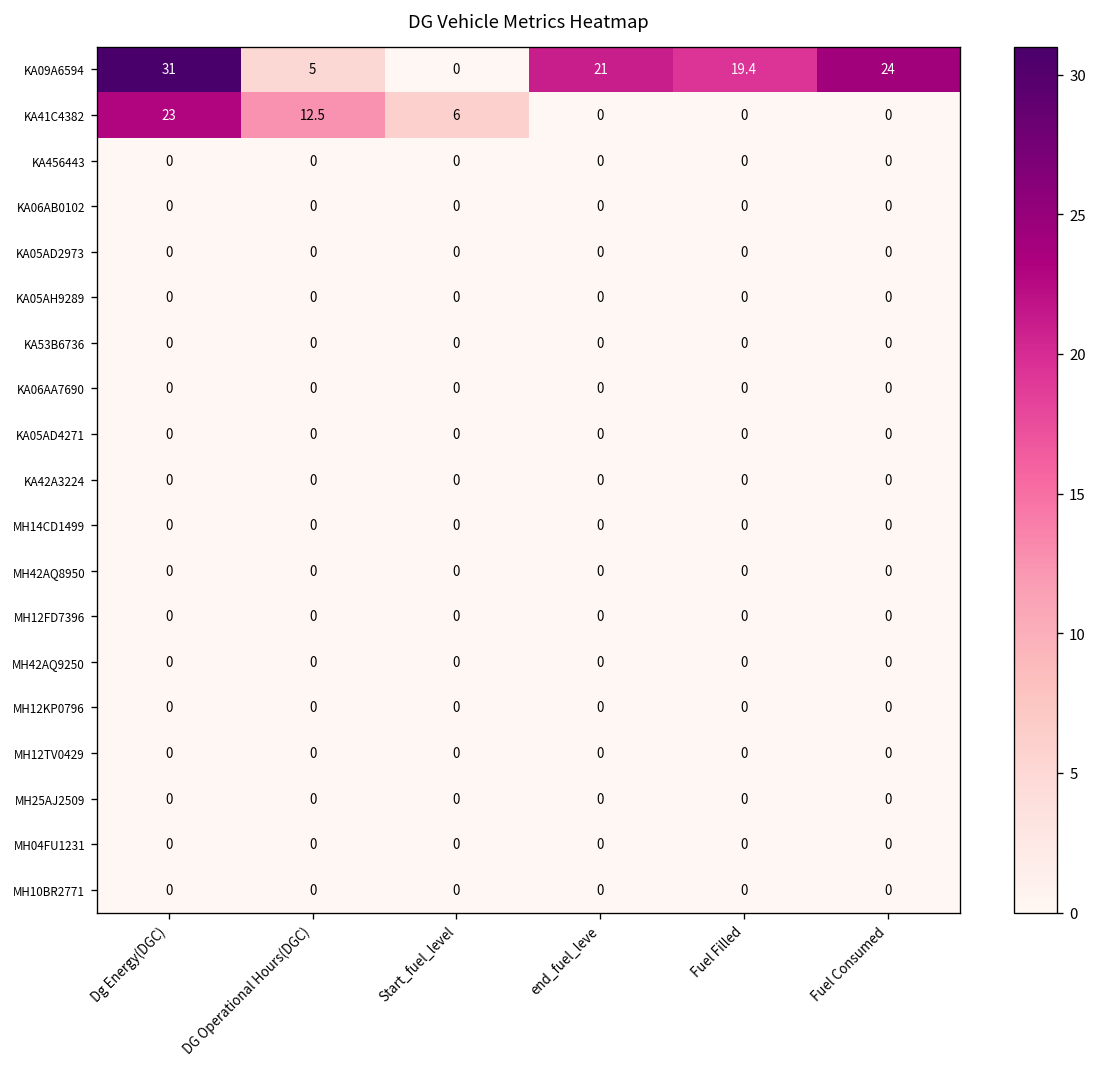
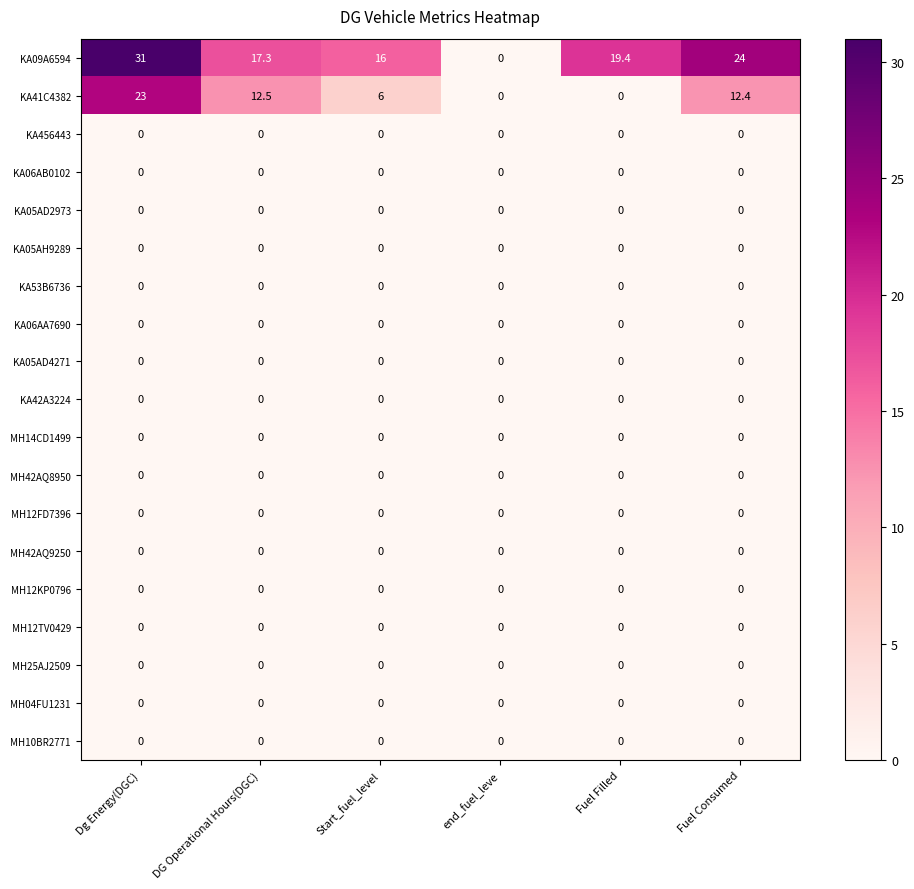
KA09A6594, DG Operational Hours(DGC): 5 -> 17.3
KA09A6594, Start_fuel_level: 0 -> 16
KA09A6594, end_fuel_leve: 21 -> 0
KA41C4382, Fuel Consumed: 0 -> 12.4
